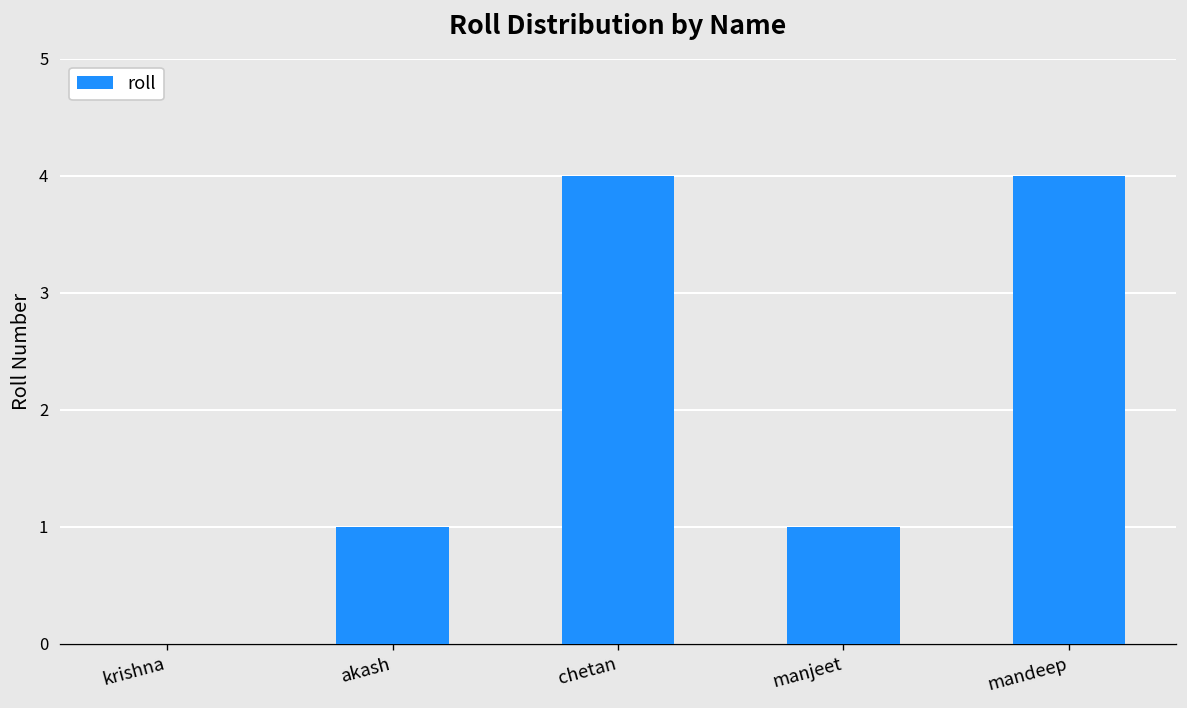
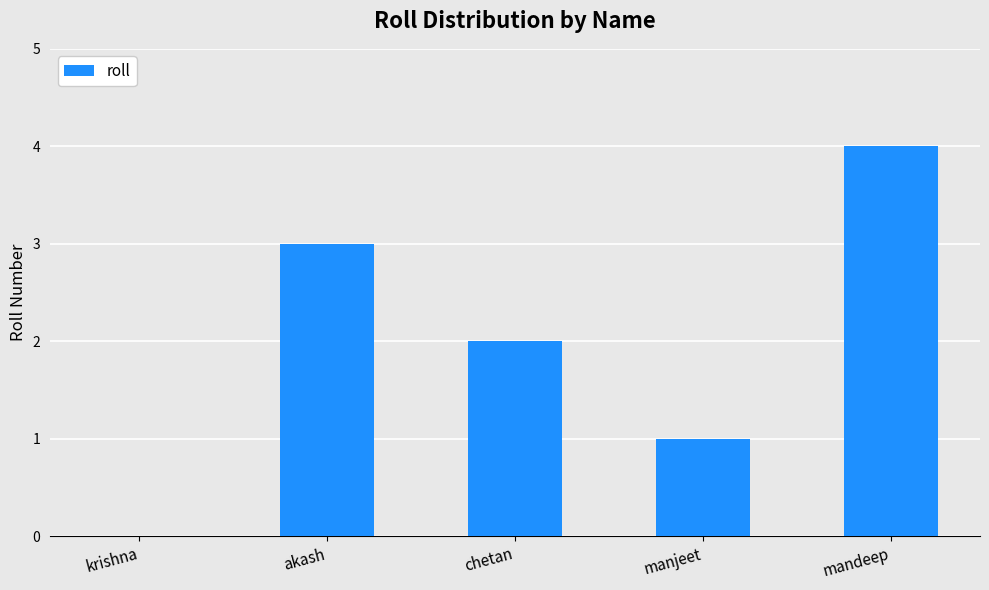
akash: 1 -> 3
chetan: 4 -> 2
